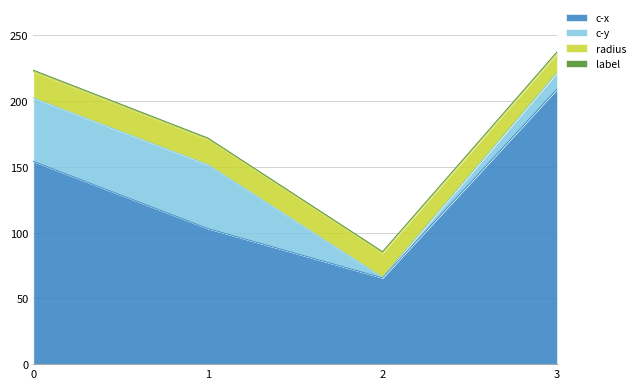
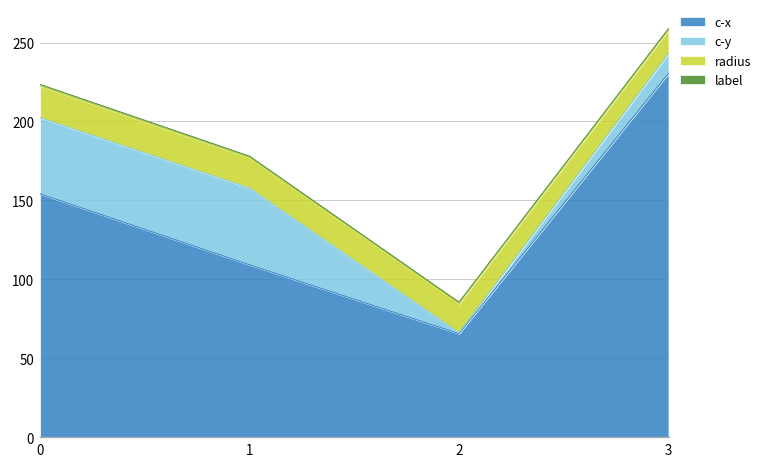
c-x, 1: 103 -> 109
c-x, 3: 209 -> 231
